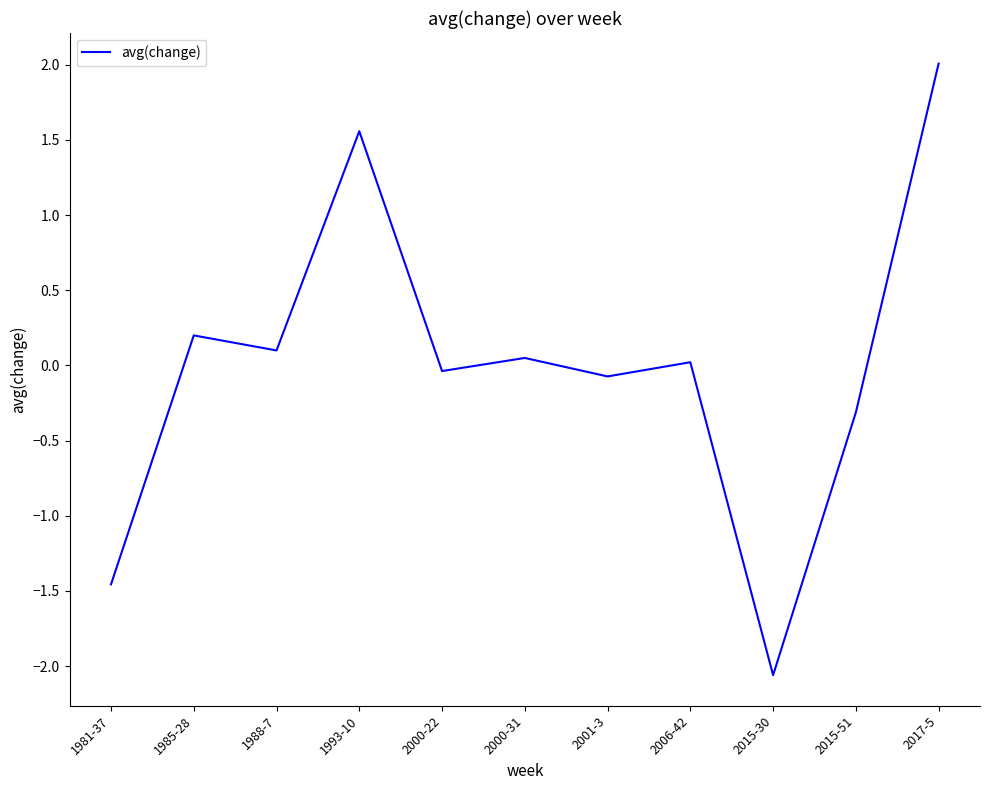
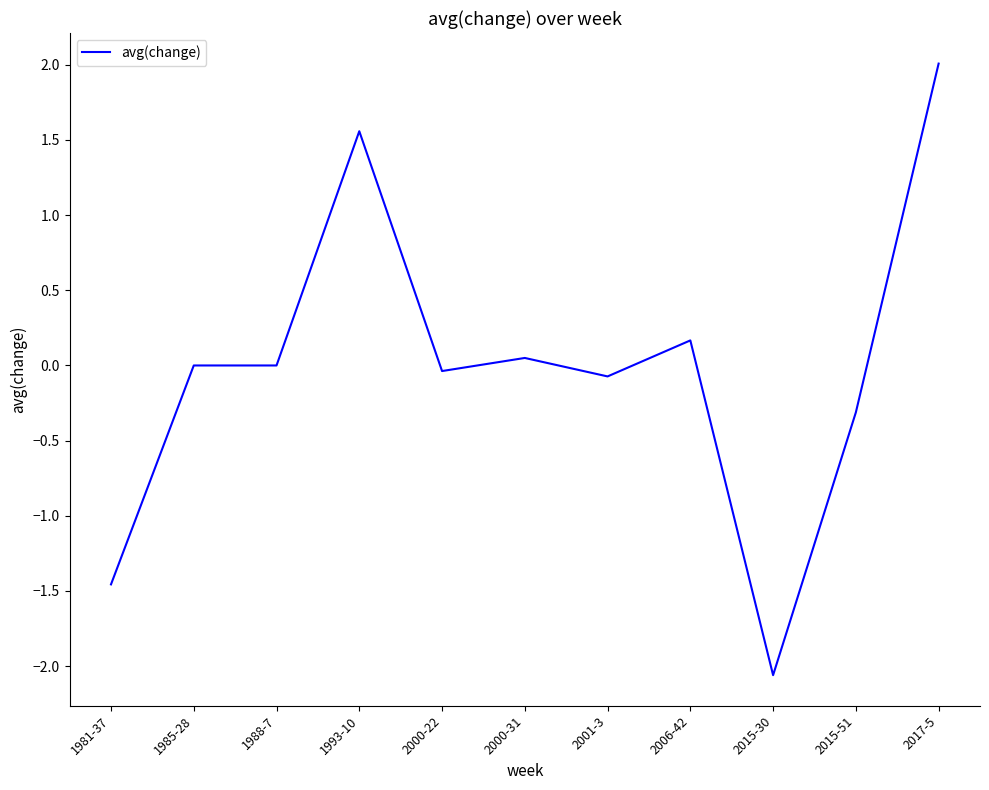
1985-28: 0.2 -> 0.0
1988-7: 0.1 -> 0.0
2006-42: 0.02 -> 0.17
